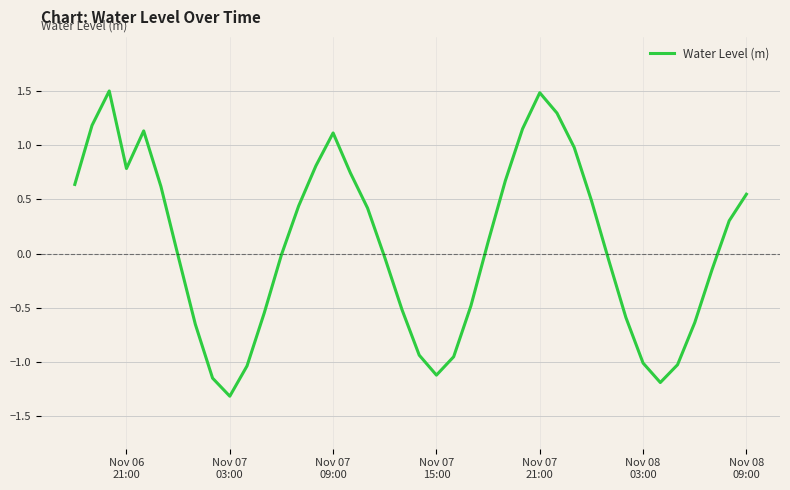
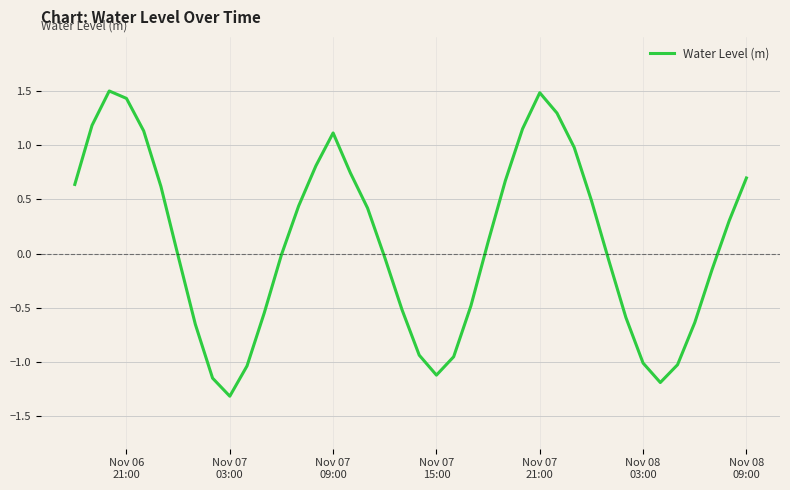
Nov 06 21:00: 0.79 -> 1.43
Nov 08 09:00: 0.55 -> 0.70
